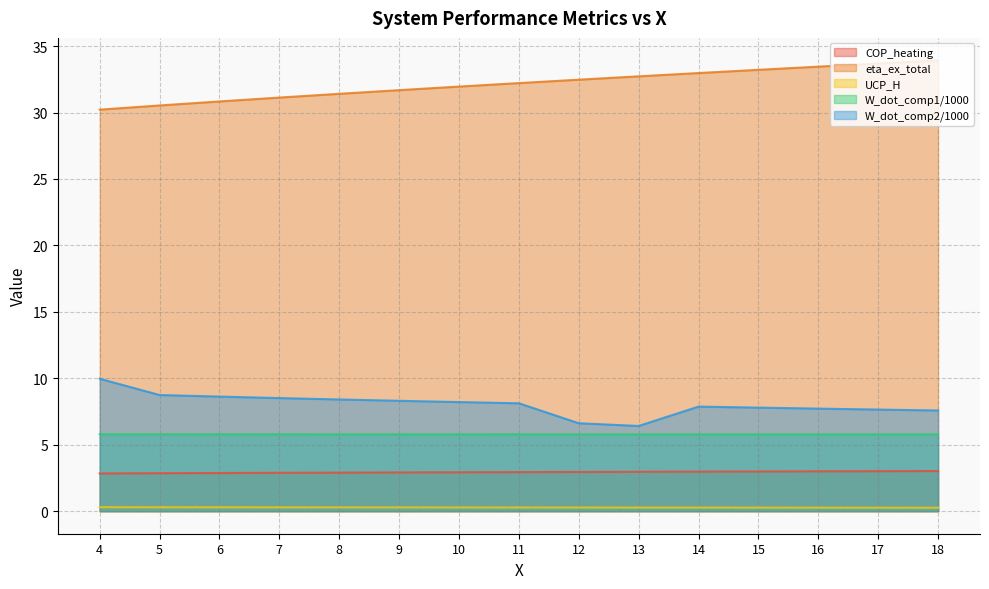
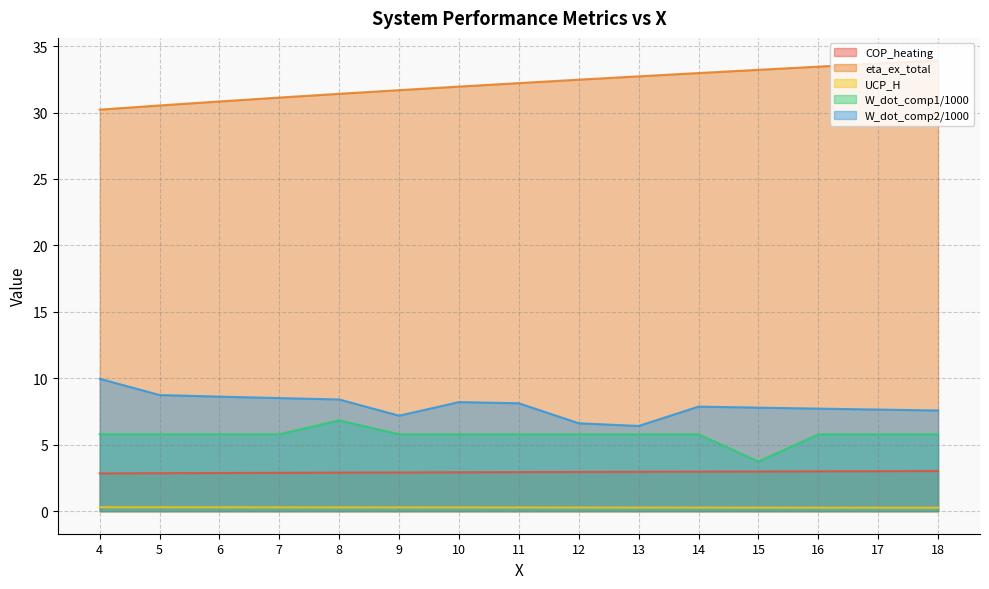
W_dot_comp1/1000, 8: 5.8 -> 6.8
W_dot_comp2/1000, 9: 8.3 -> 7.2
W_dot_comp1/1000, 15: 5.8 -> 3.7
